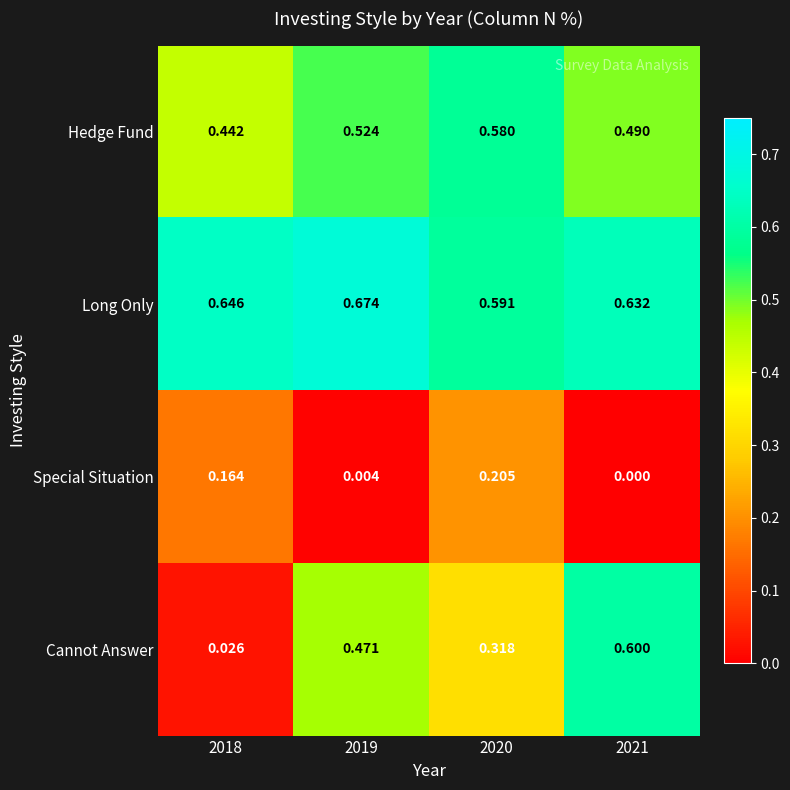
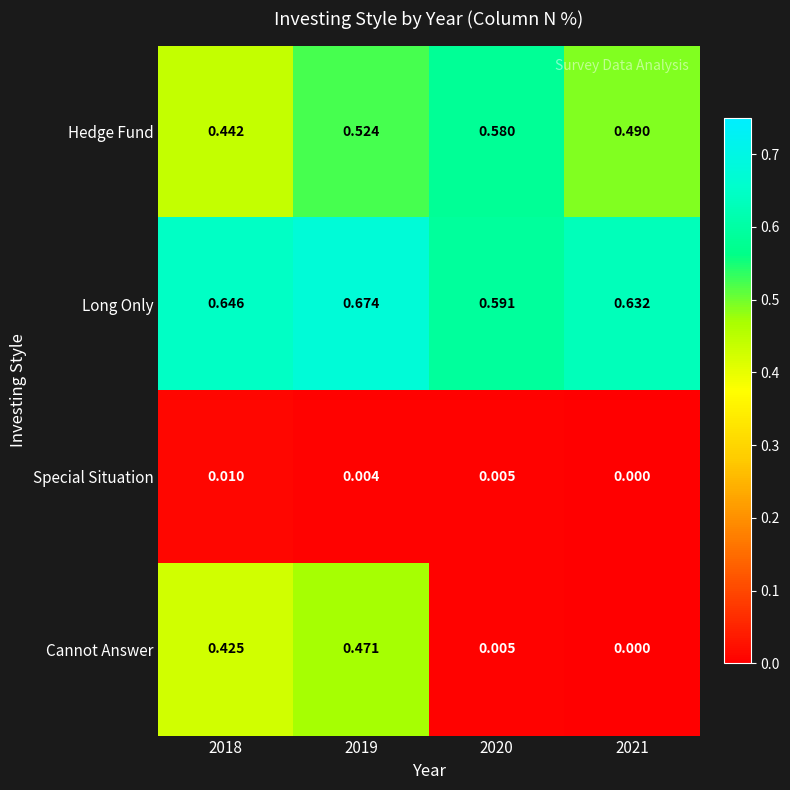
Special Situation, 2018: 0.164 -> 0.010
Special Situation, 2020: 0.205 -> 0.005
Cannot Answer, 2018: 0.026 -> 0.425
Cannot Answer, 2020: 0.318 -> 0.005
Cannot Answer, 2021: 0.600 -> 0.000
